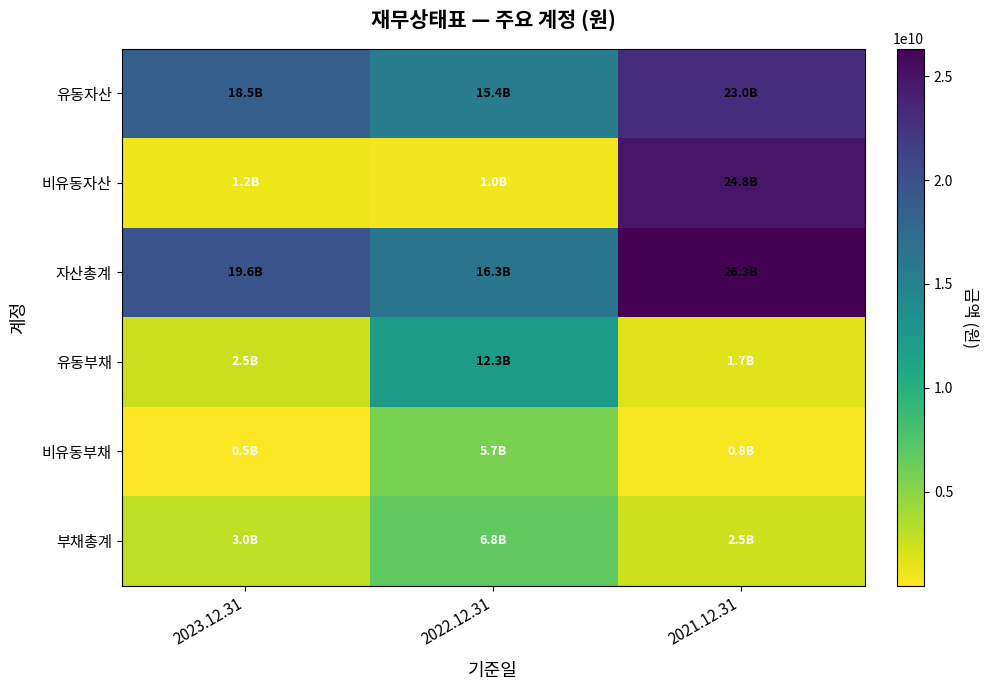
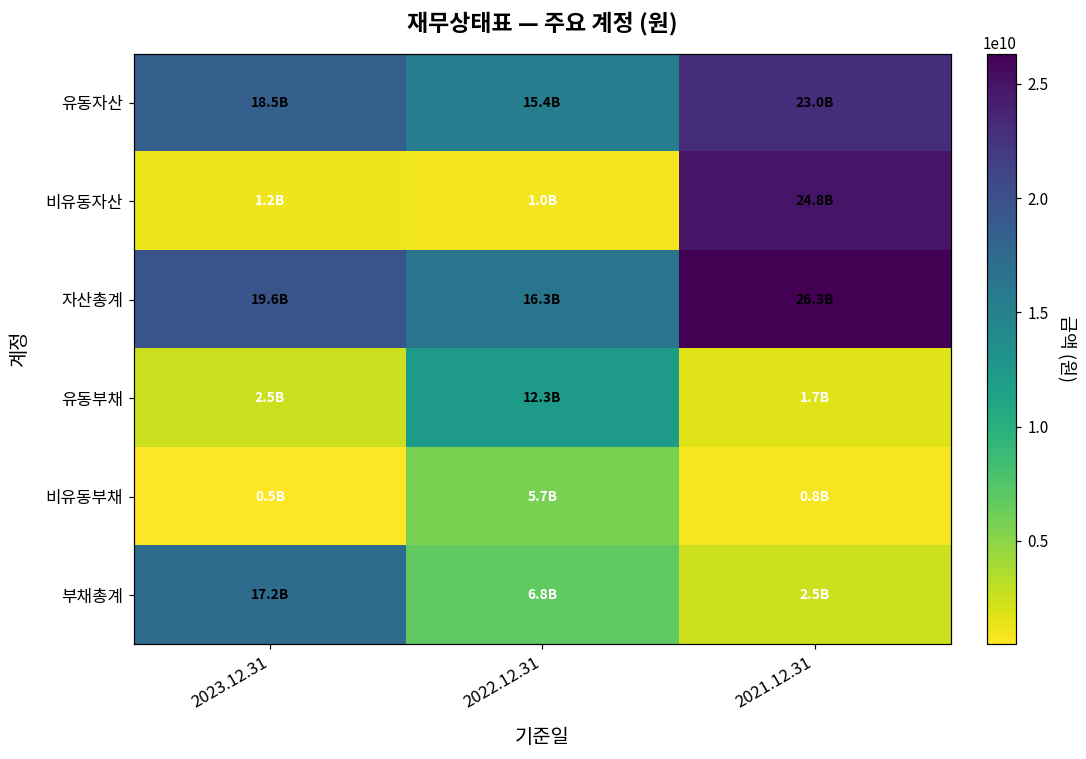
부채총계, 2023.12.31: 3.0B -> 17.2B
